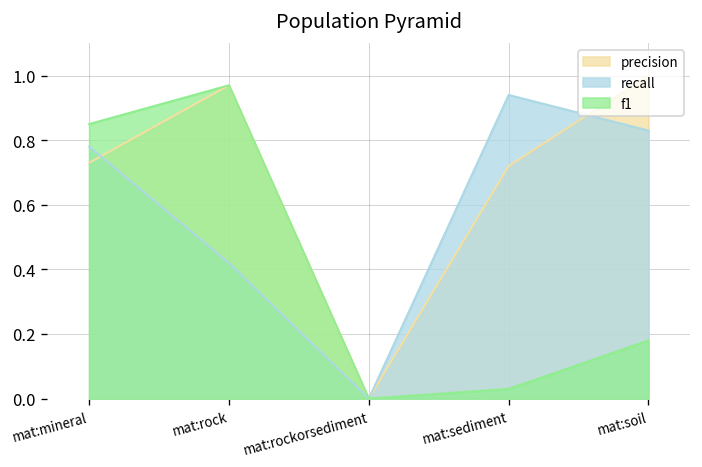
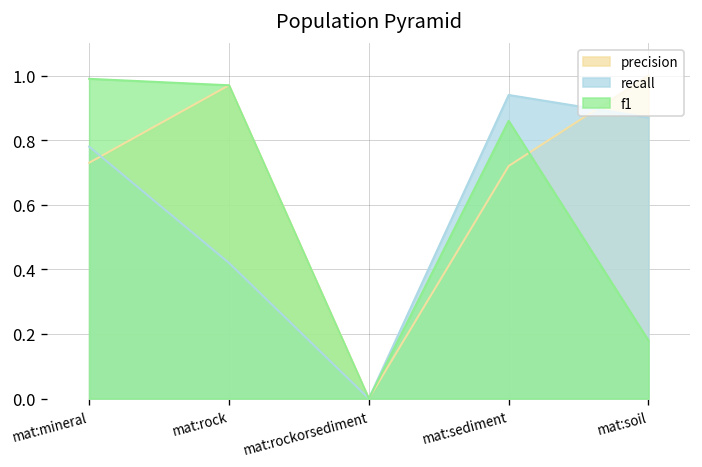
f1, mat:mineral: 0.85 -> 0.99
f1, mat:sediment: 0.03 -> 0.86
recall, mat:soil: 0.83 -> 0.87
